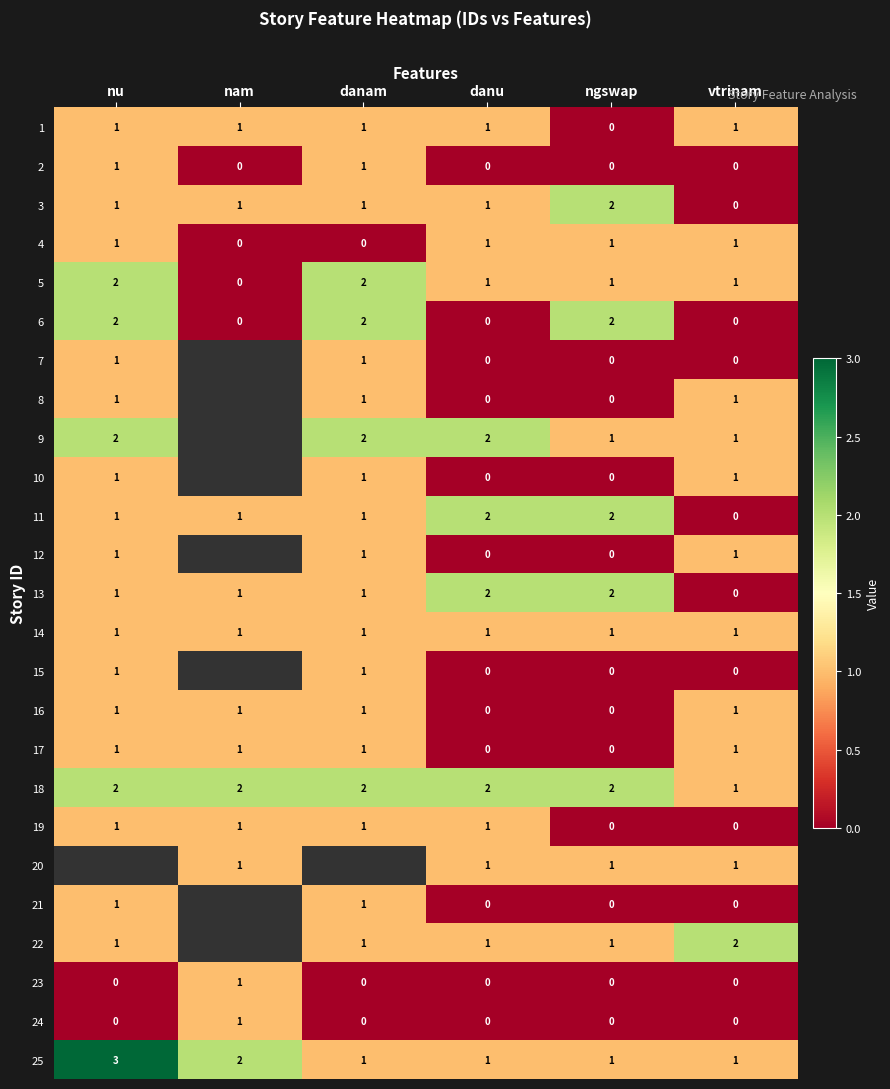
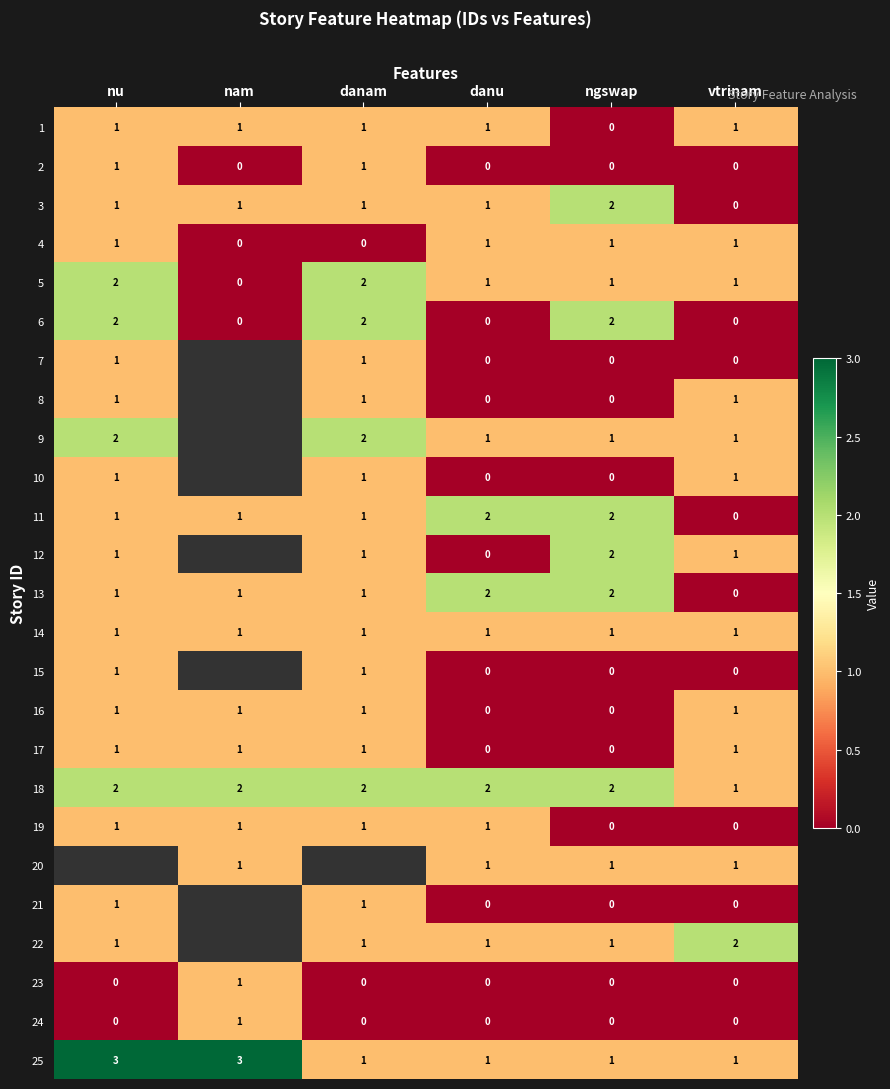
9, danu: 2 -> 1
12, ngswap: 0 -> 2
25, nam: 2 -> 3
